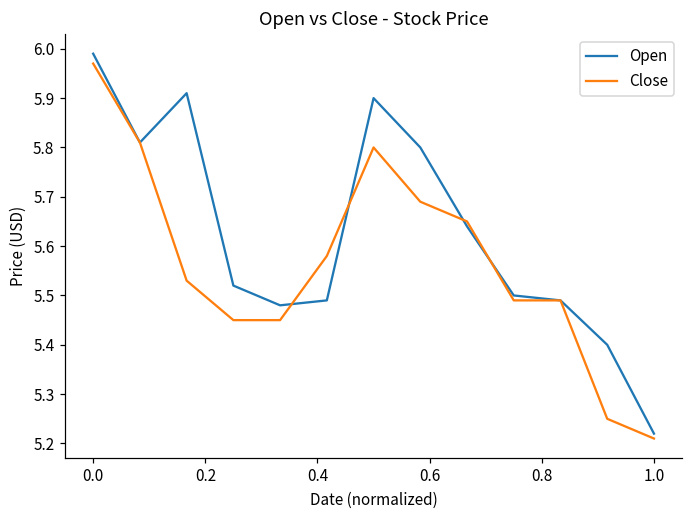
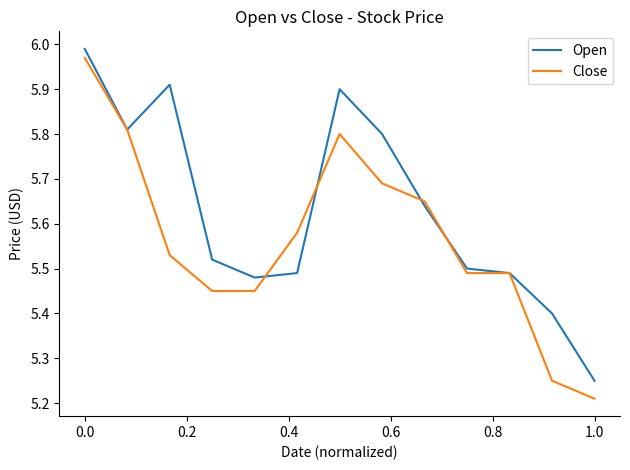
Open, 1.0: 5.22 -> 5.25
